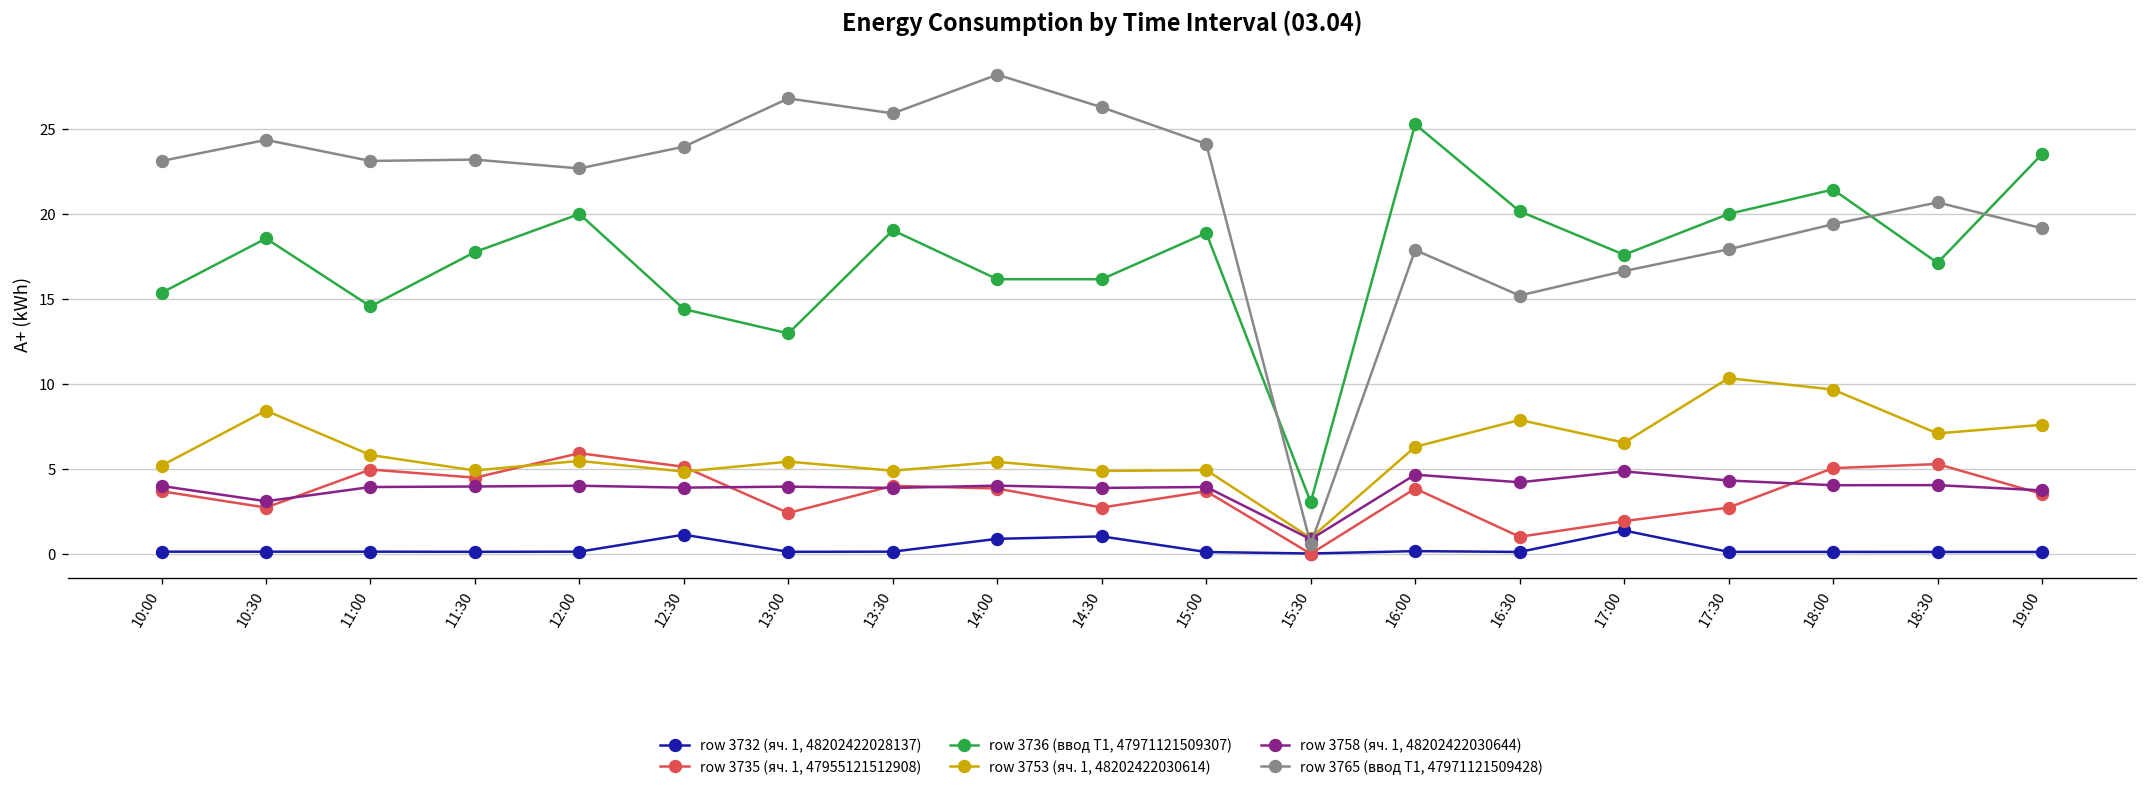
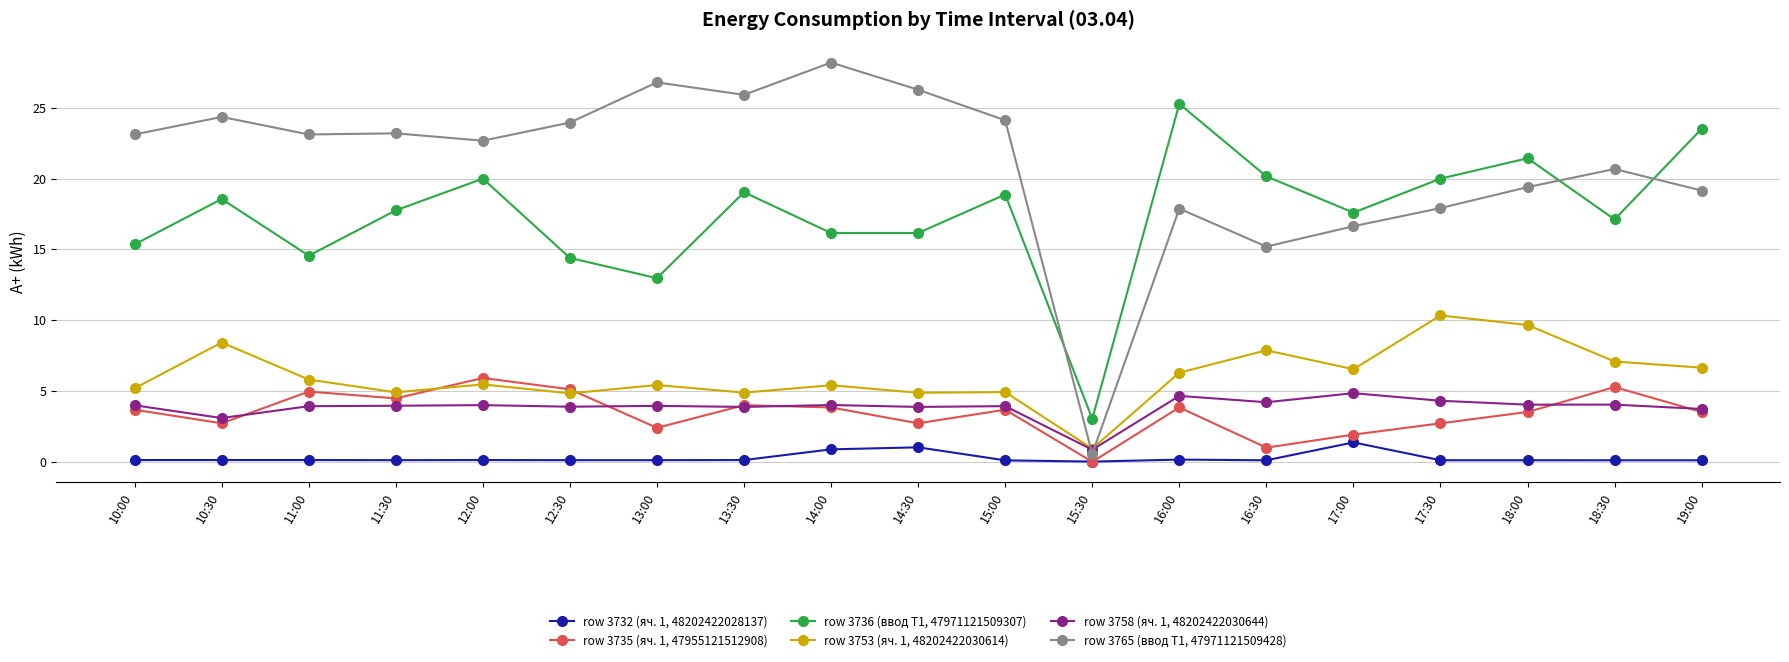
row 3732 (яч. 1, 48202422028137), 12:30: 1.1 -> 0.1
row 3735 (яч. 1, 47955121512908), 18:00: 5.0 -> 3.5
row 3753 (яч. 1, 48202422030614), 19:00: 7.6 -> 6.6
